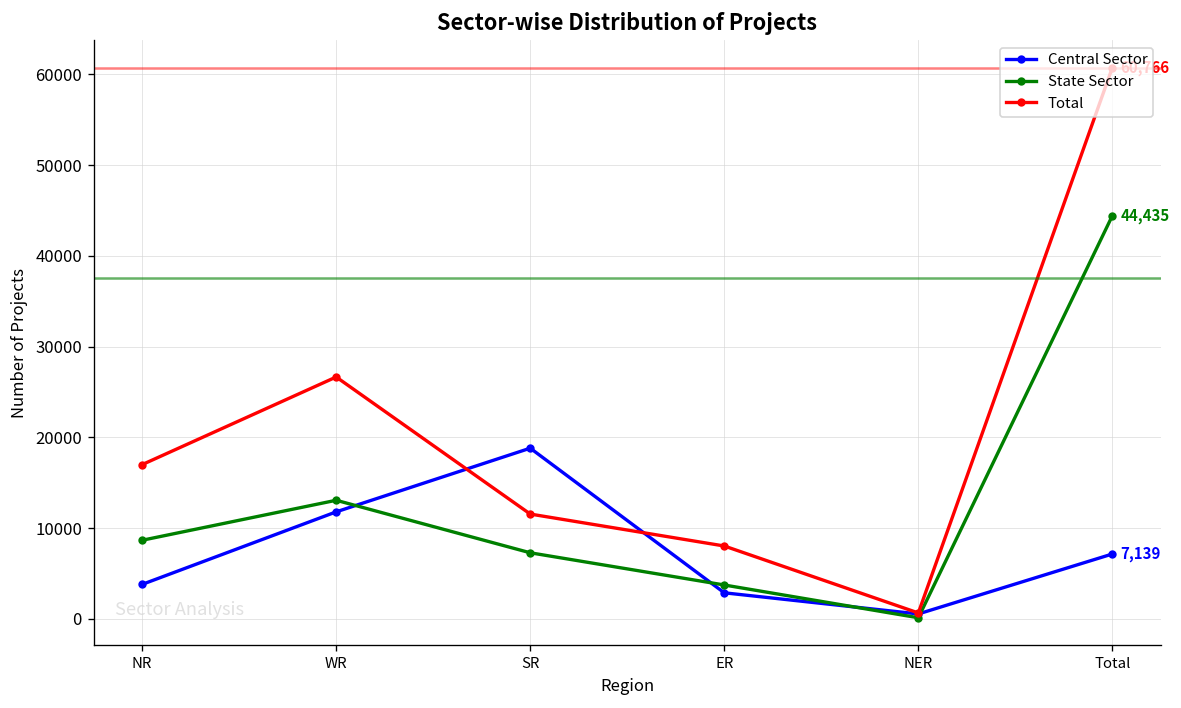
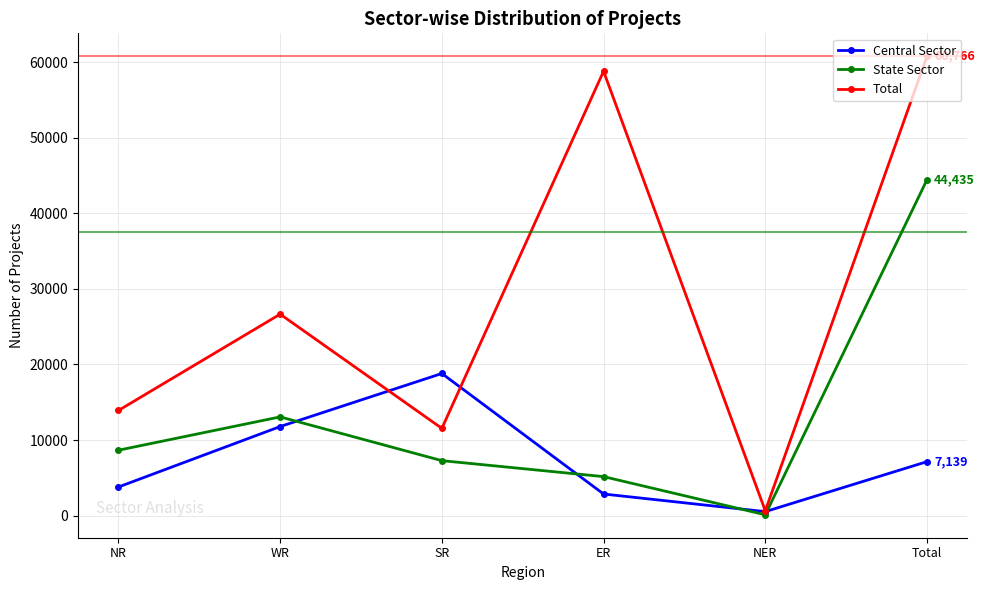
Total, NR: 17000 -> 14000
State Sector, ER: 4000 -> 5000
Total, ER: 8000 -> 59000
